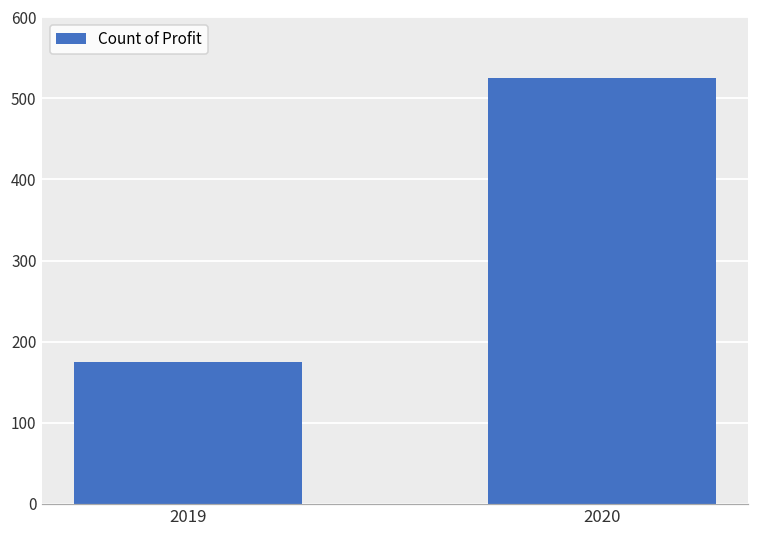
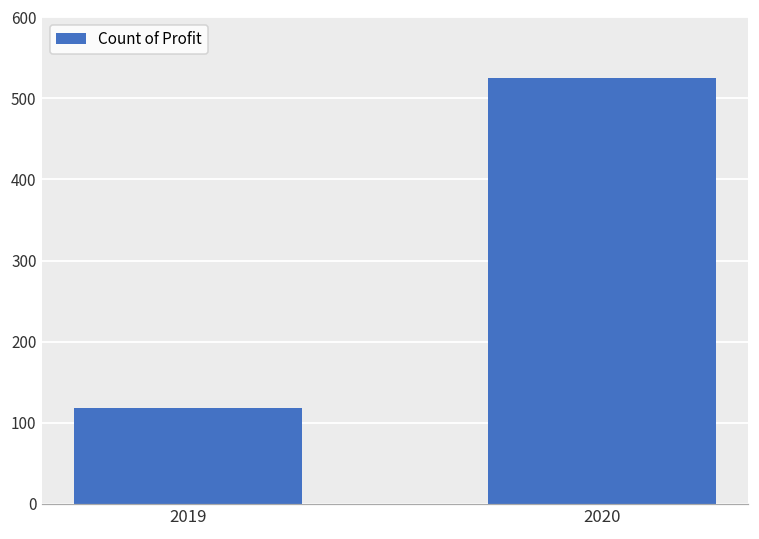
2019: 180 -> 120
